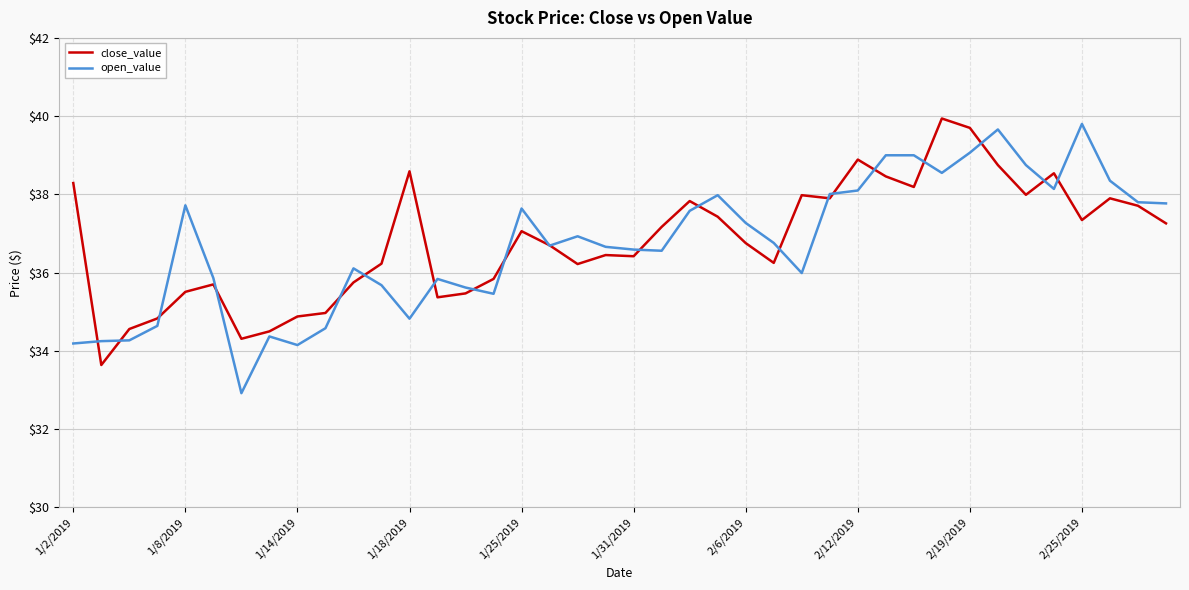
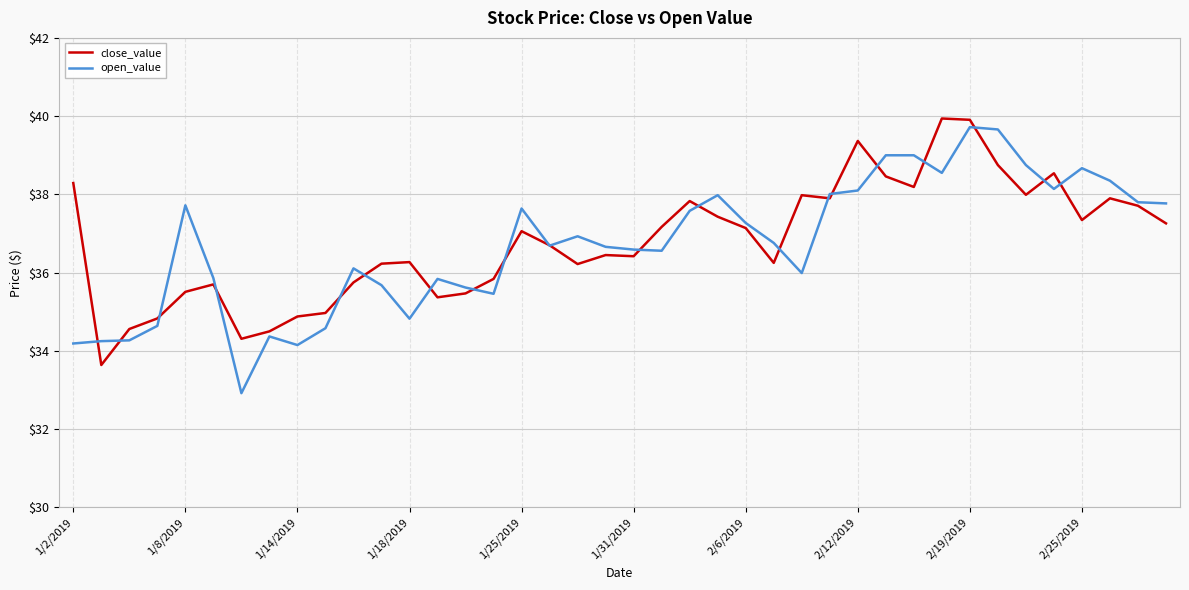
close_value, 1/18/2019: $38.6 -> $36.3
close_value, 2/6/2019: $36.8 -> $37.1
close_value, 2/12/2019: $38.9 -> $39.4
close_value, 2/19/2019: $39.7 -> $39.9
open_value, 2/19/2019: $39.1 -> $39.7
open_value, 2/25/2019: $39.8 -> $38.7
